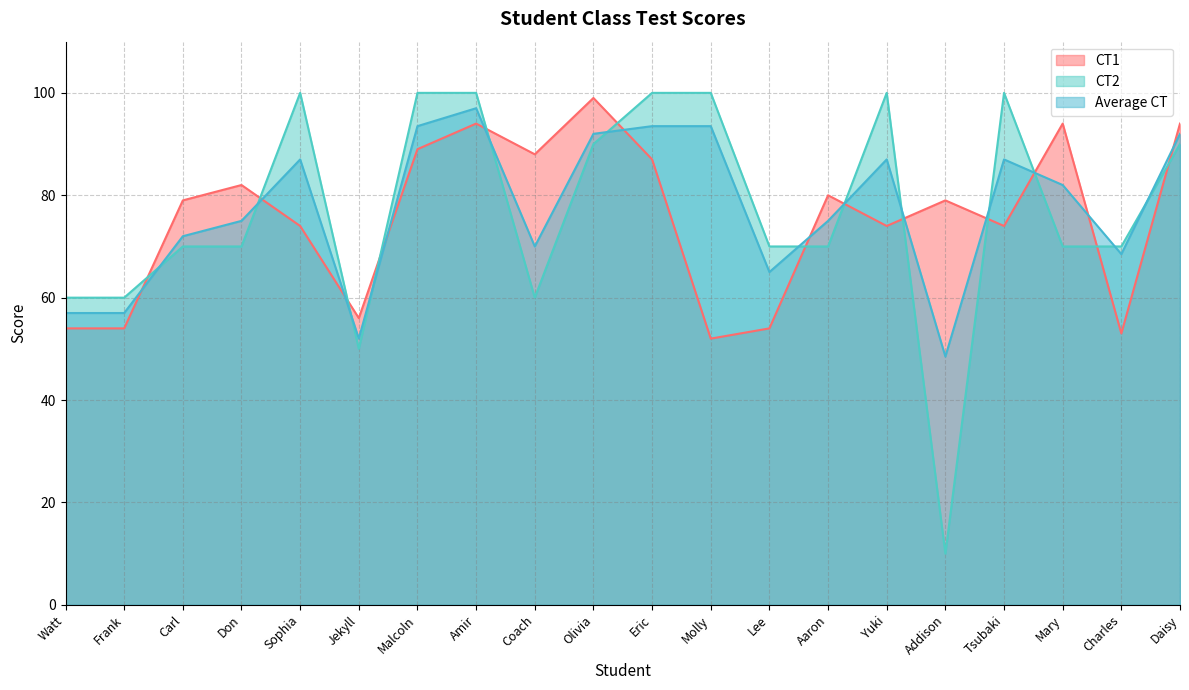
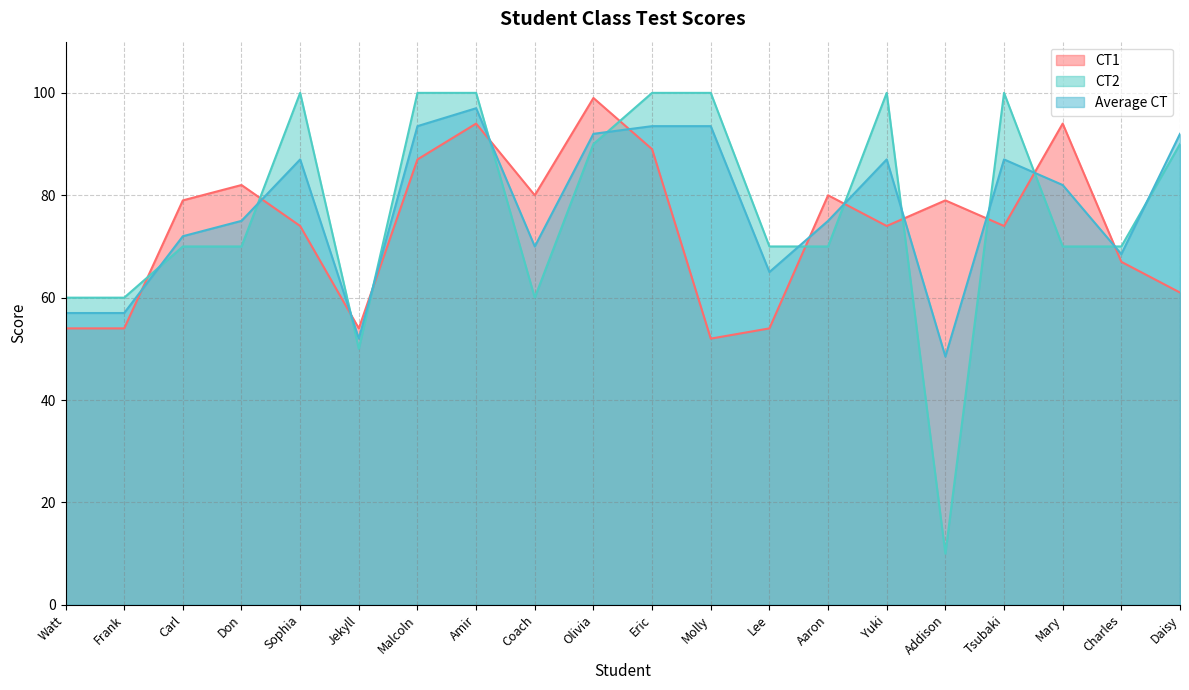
CT1, Jekyll: 56 -> 54
CT1, Malcoln: 89 -> 87
CT1, Coach: 88 -> 80
CT1, Eric: 87 -> 89
CT1, Charles: 53 -> 67
CT1, Daisy: 94 -> 61
